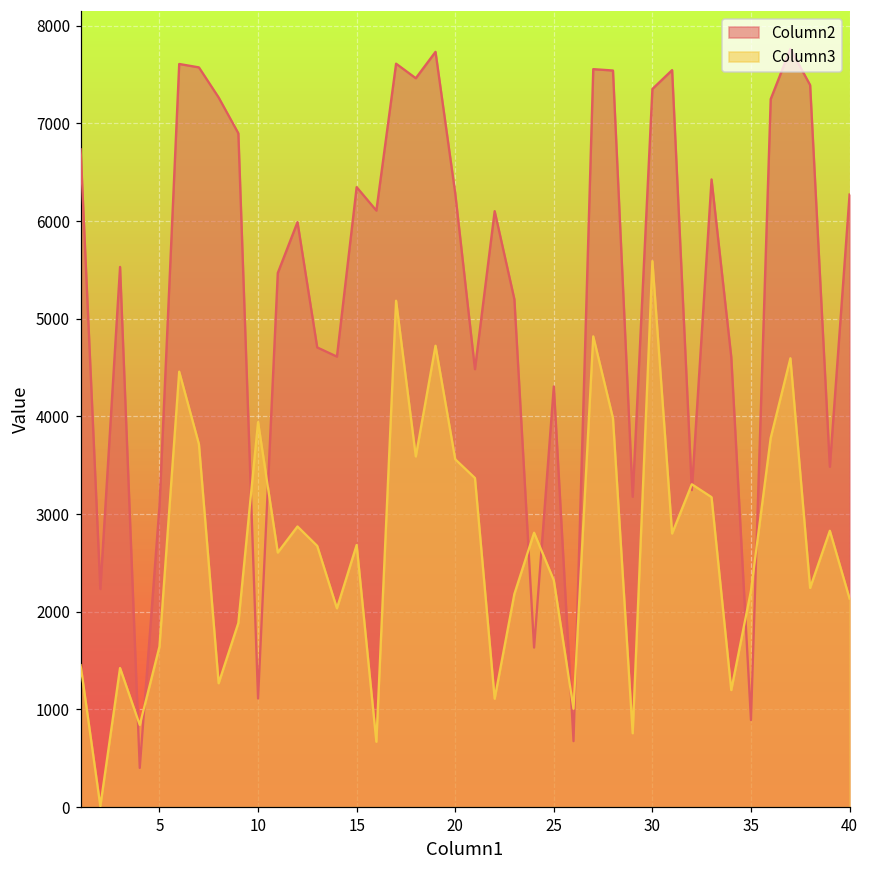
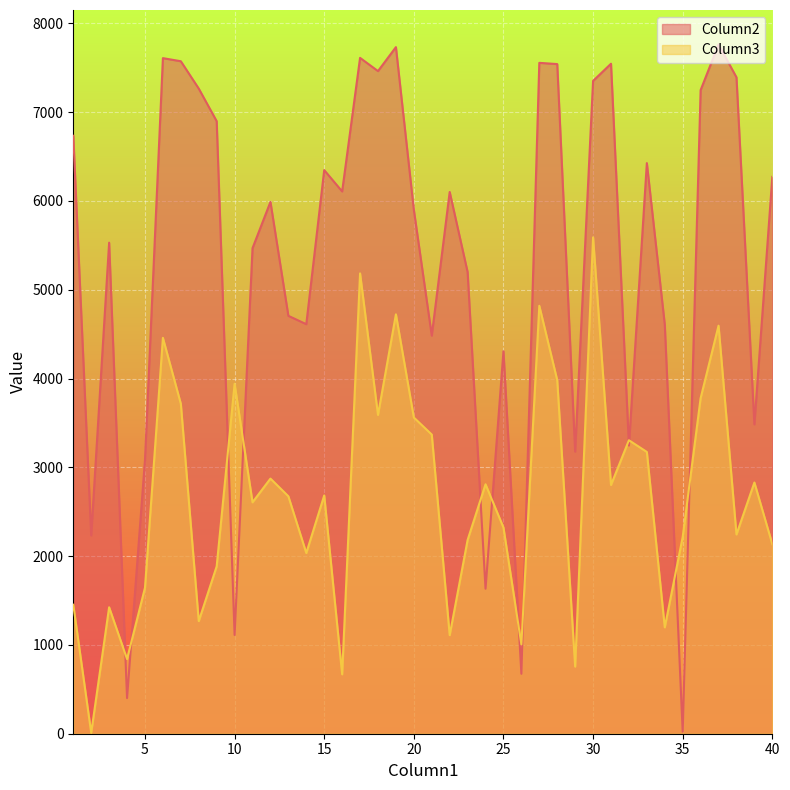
Column2, 20: 6300 -> 5900
Column2, 35: 900 -> 0
